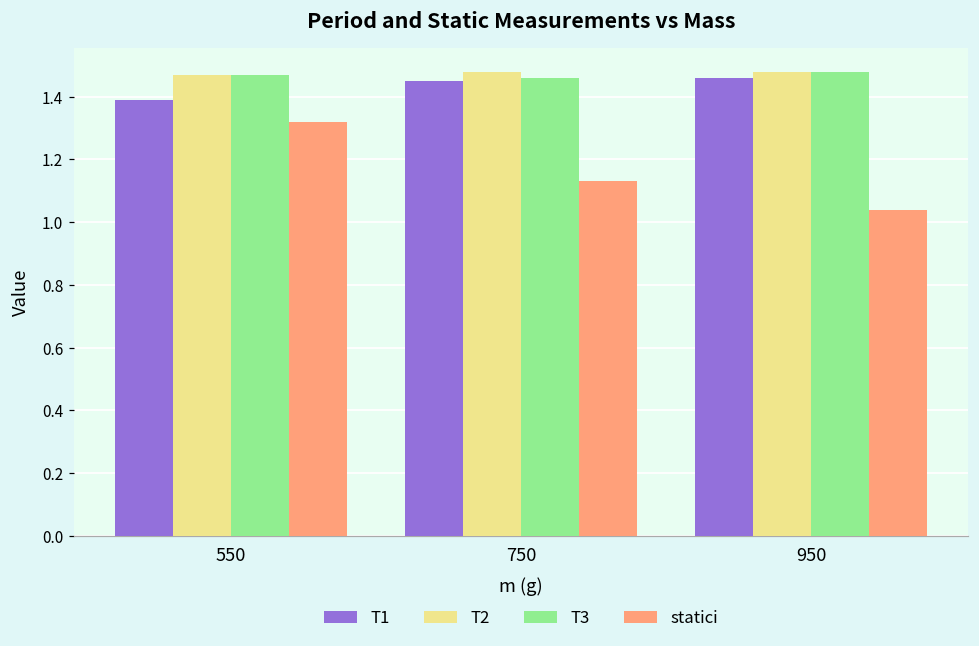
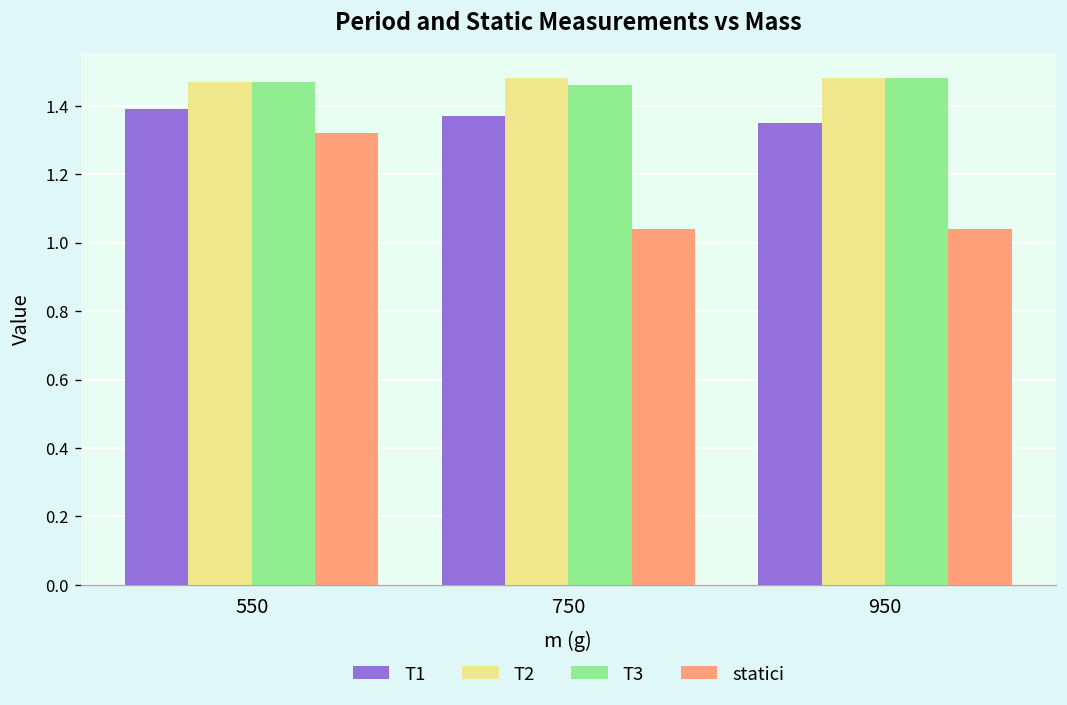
T1, 750: 1.45 -> 1.37
statici, 750: 1.13 -> 1.04
T1, 950: 1.46 -> 1.35
